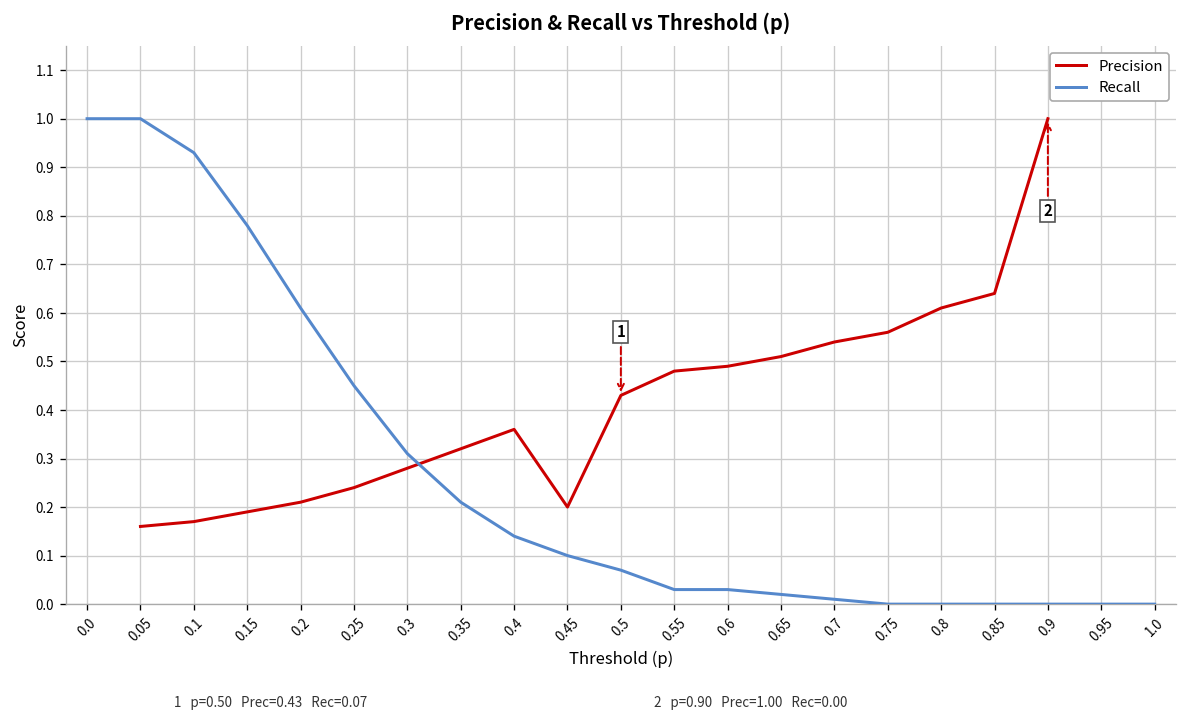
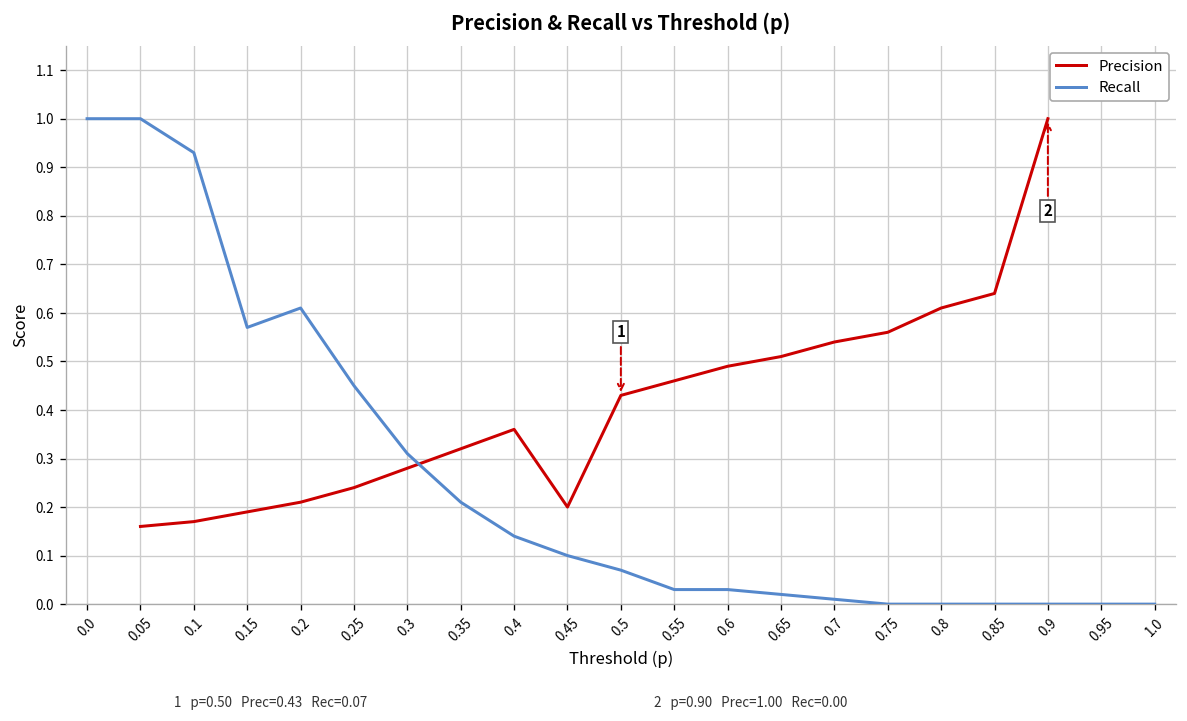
Recall, 0.15: 0.78 -> 0.57
Precision, 0.55: 0.48 -> 0.46
